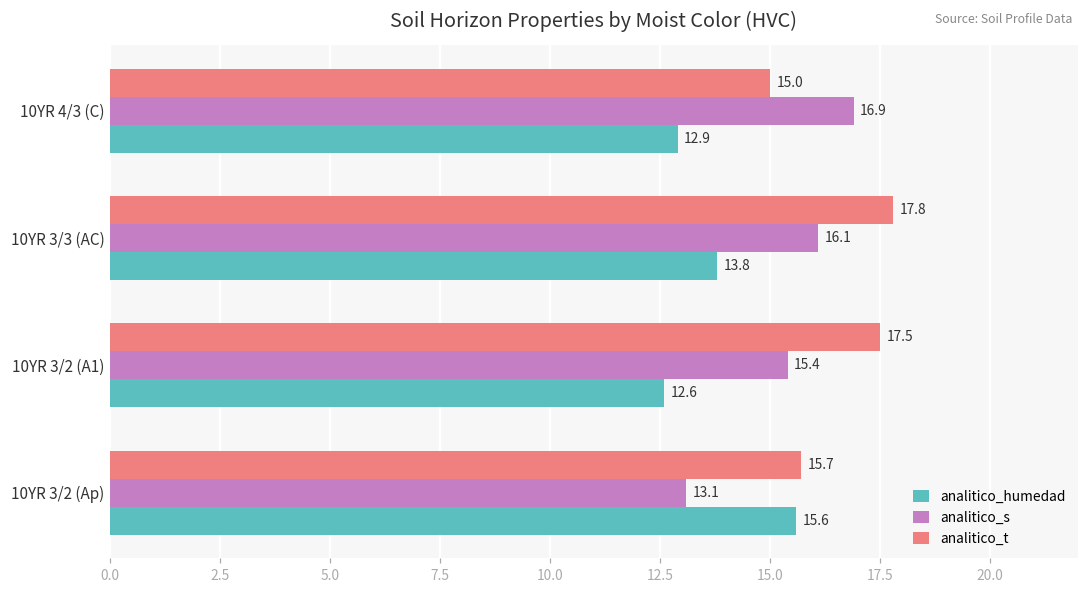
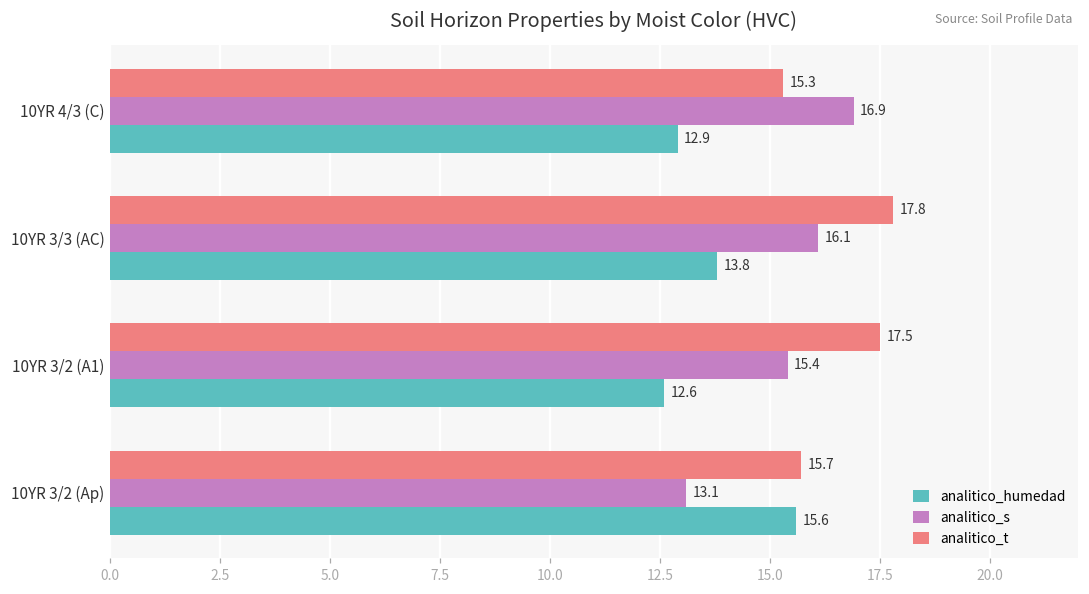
analitico_t, 10YR 4/3 (C): 15.0 -> 15.3
